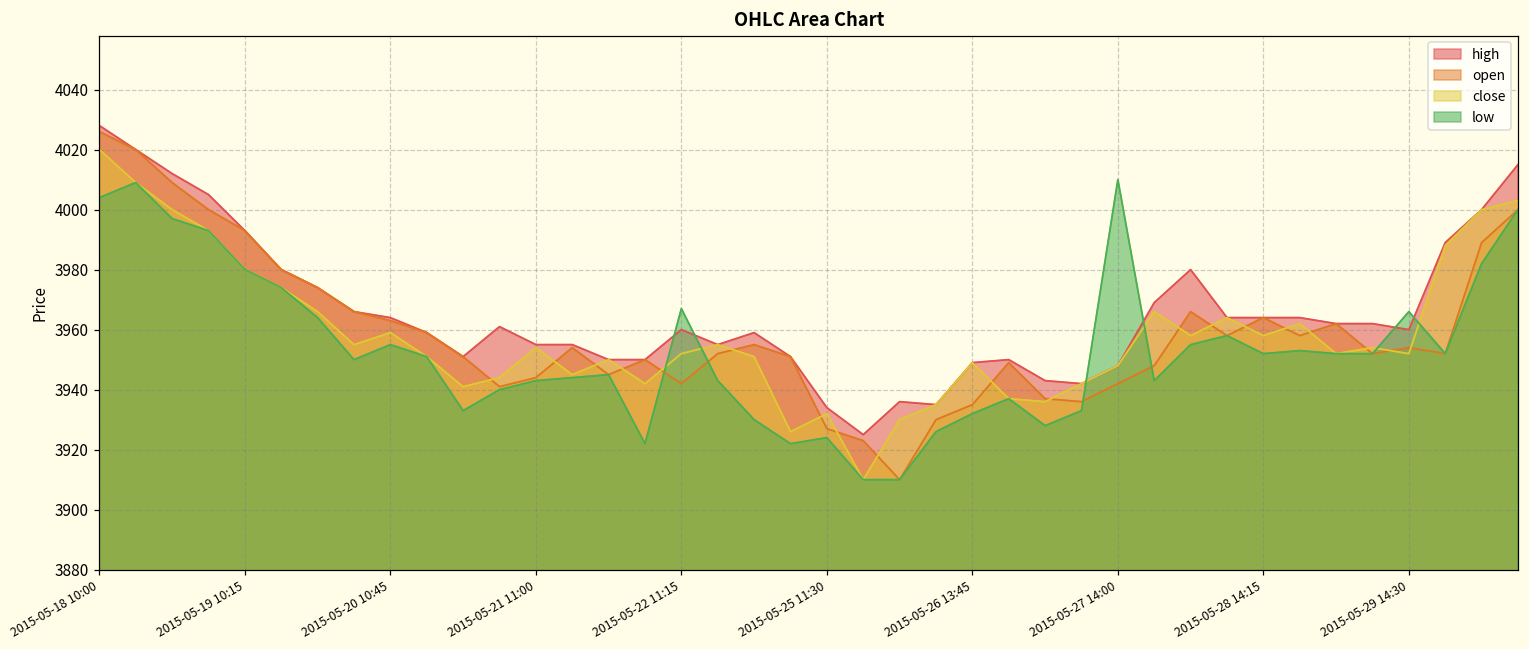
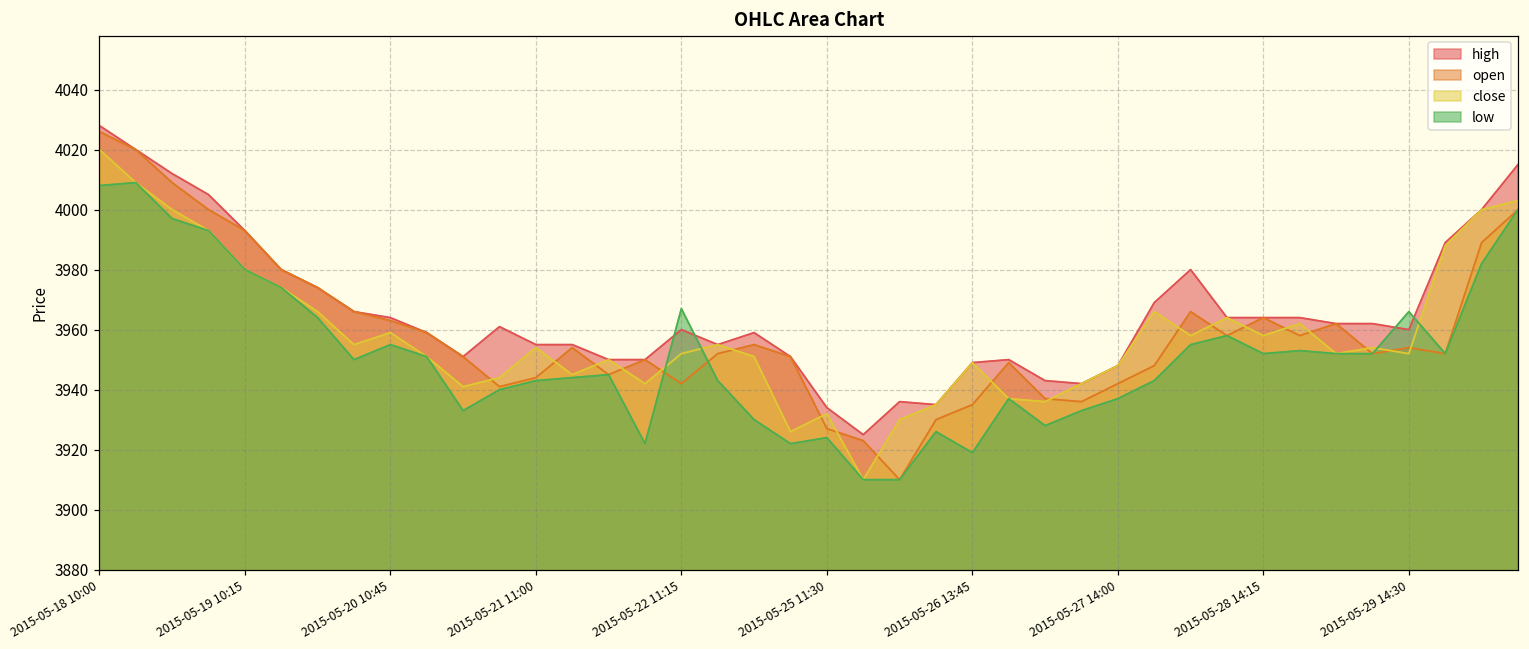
low, 2015-05-18 10:00: 4004 -> 4008
low, 2015-05-26 13:45: 3932 -> 3919
low, 2015-05-27 14:00: 4010 -> 3937
